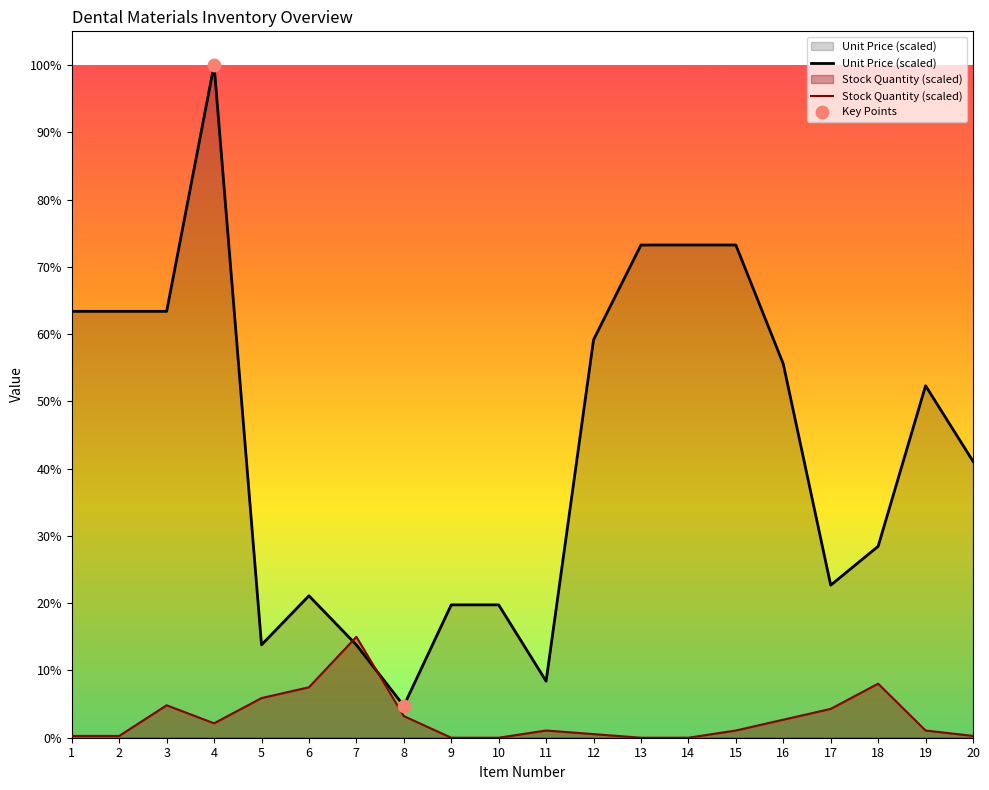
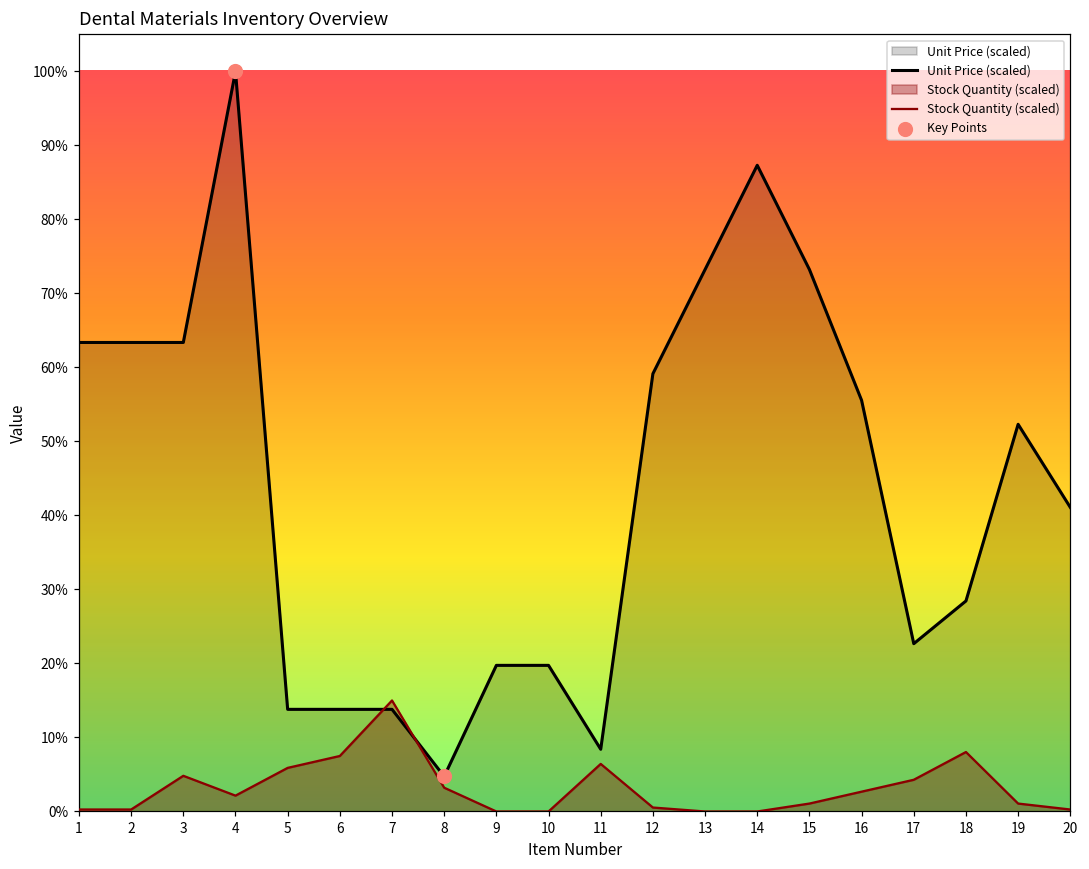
Unit Price (scaled), 6: 21% -> 14%
Stock Quantity (scaled), 11: 1% -> 6%
Unit Price (scaled), 14: 73% -> 87%
